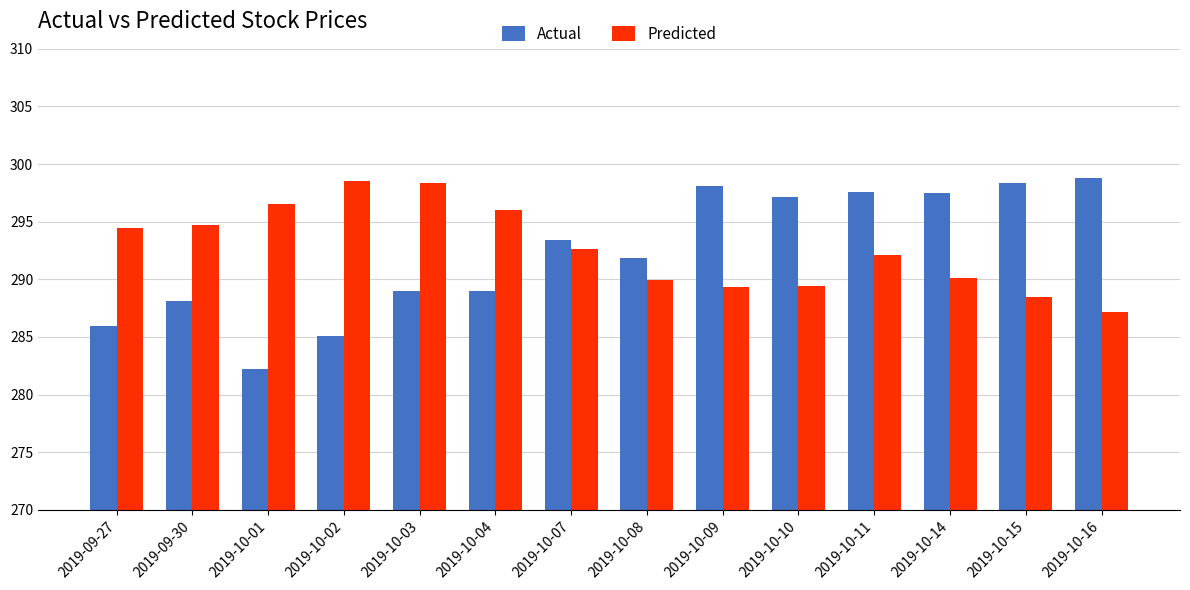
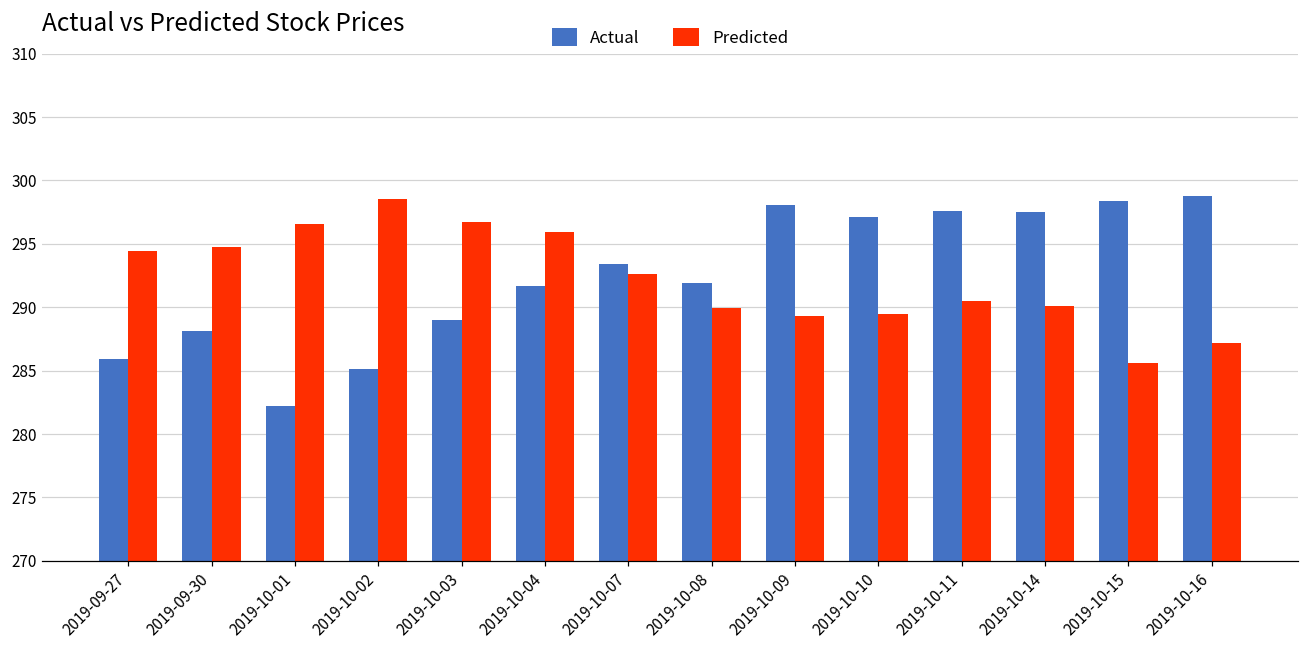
Predicted, 2019-10-03: 298.4 -> 296.7
Actual, 2019-10-04: 289.0 -> 291.7
Predicted, 2019-10-11: 292.1 -> 290.5
Predicted, 2019-10-15: 288.4 -> 285.6
